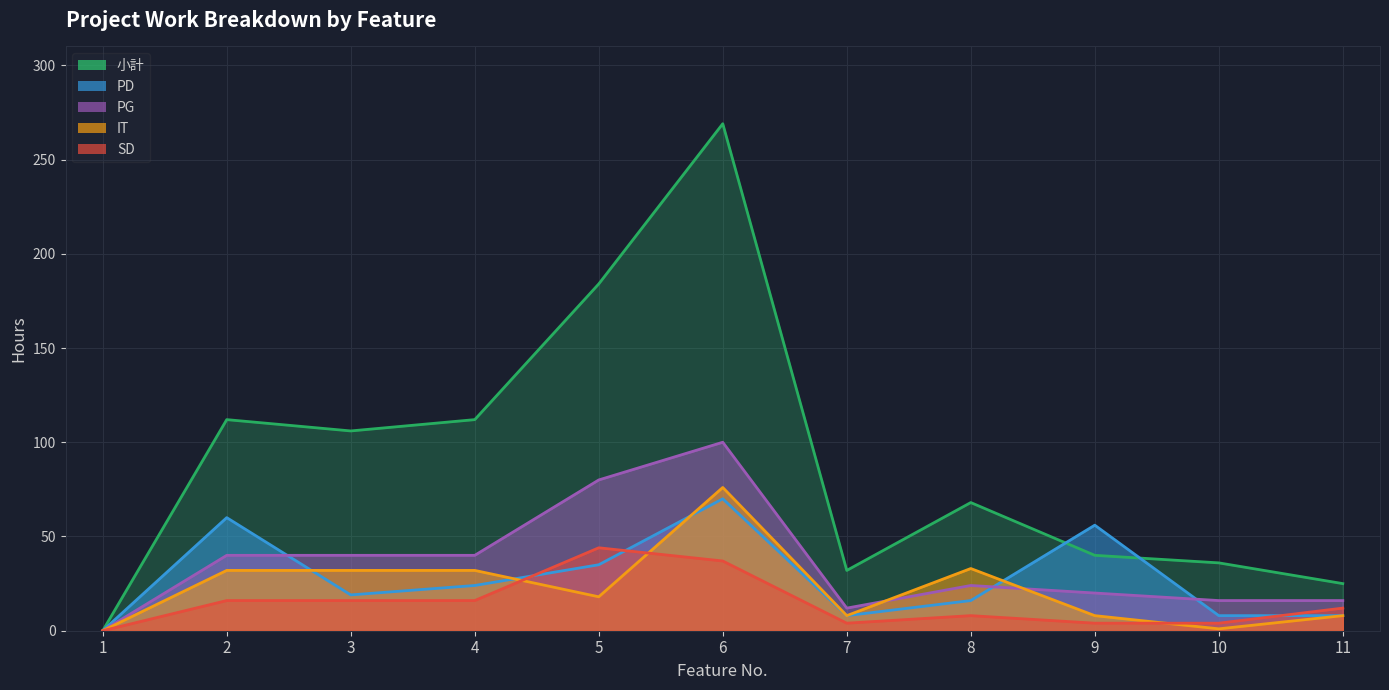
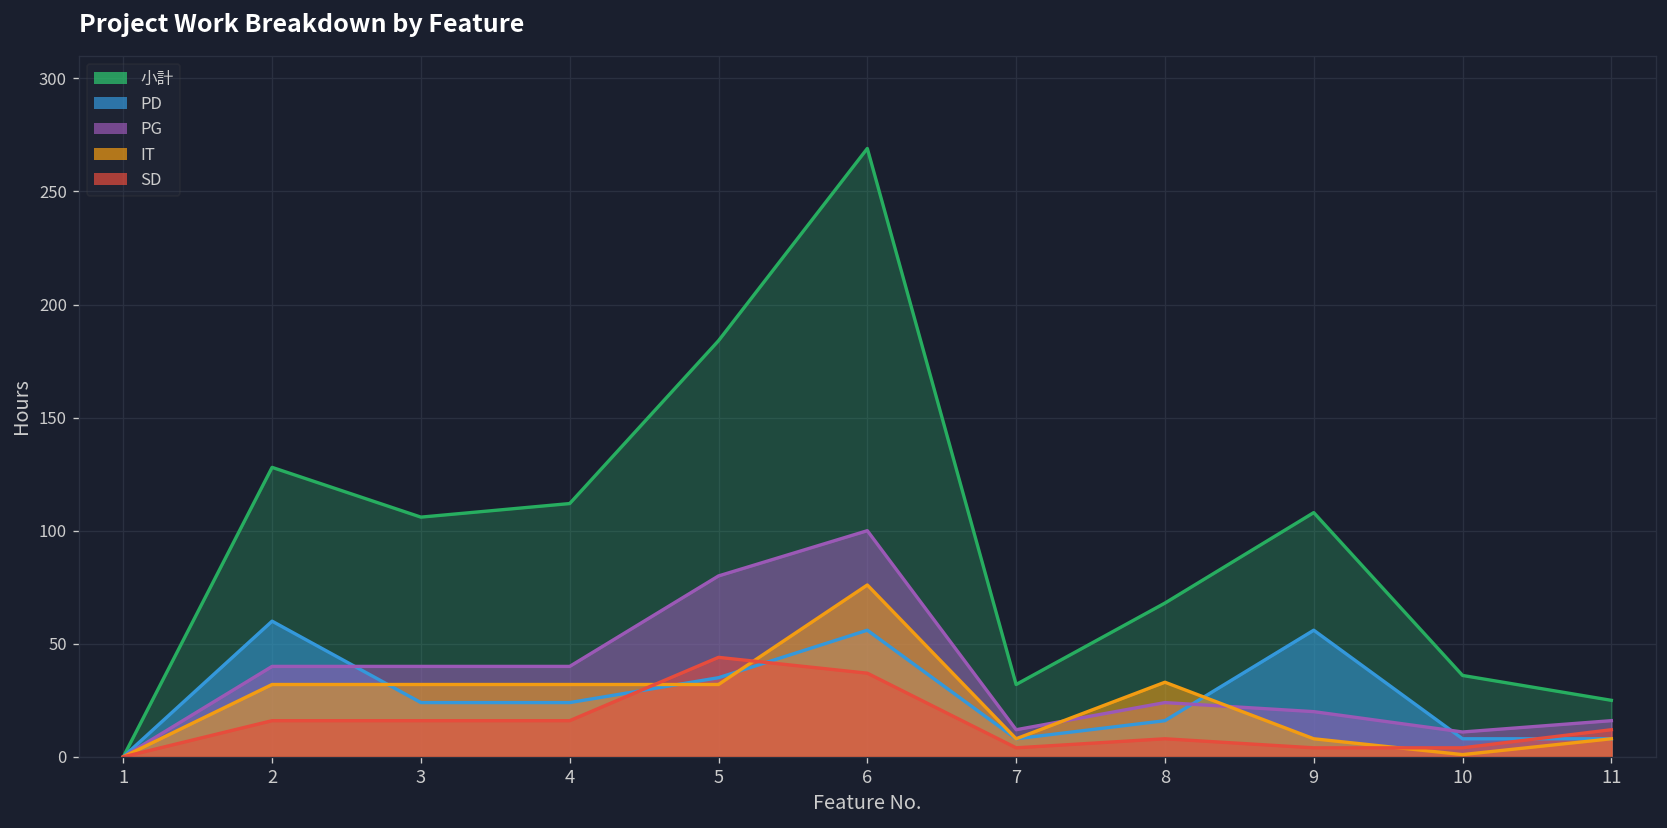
小計, 2: 112 -> 128
PD, 3: 19 -> 24
IT, 5: 18 -> 32
PD, 6: 70 -> 56
小計, 9: 40 -> 108
PG, 10: 16 -> 11
